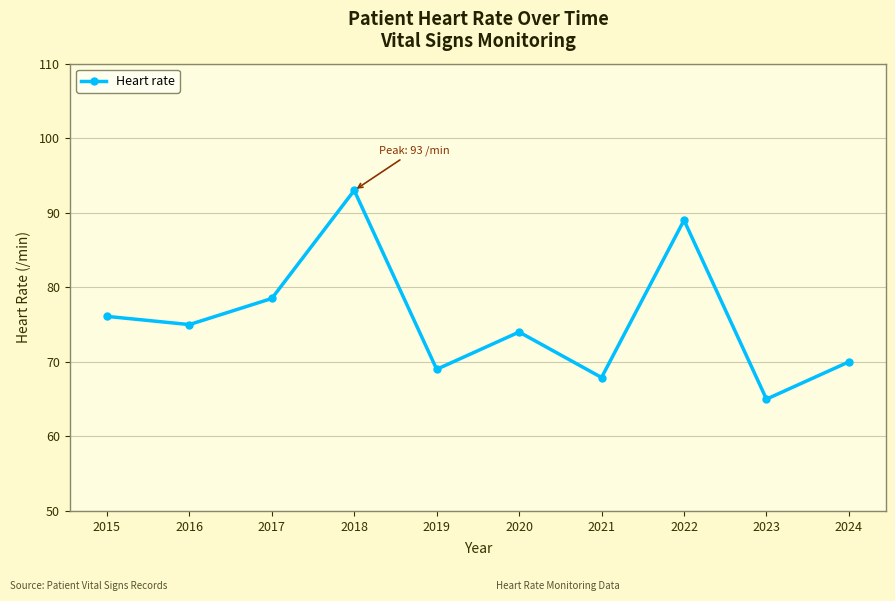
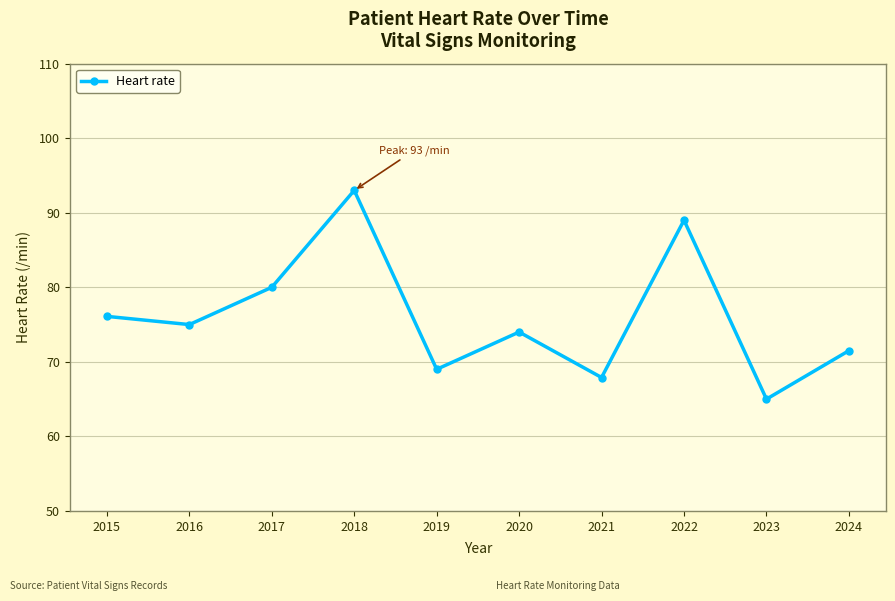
2017: 79 -> 80
2024: 70 -> 72
